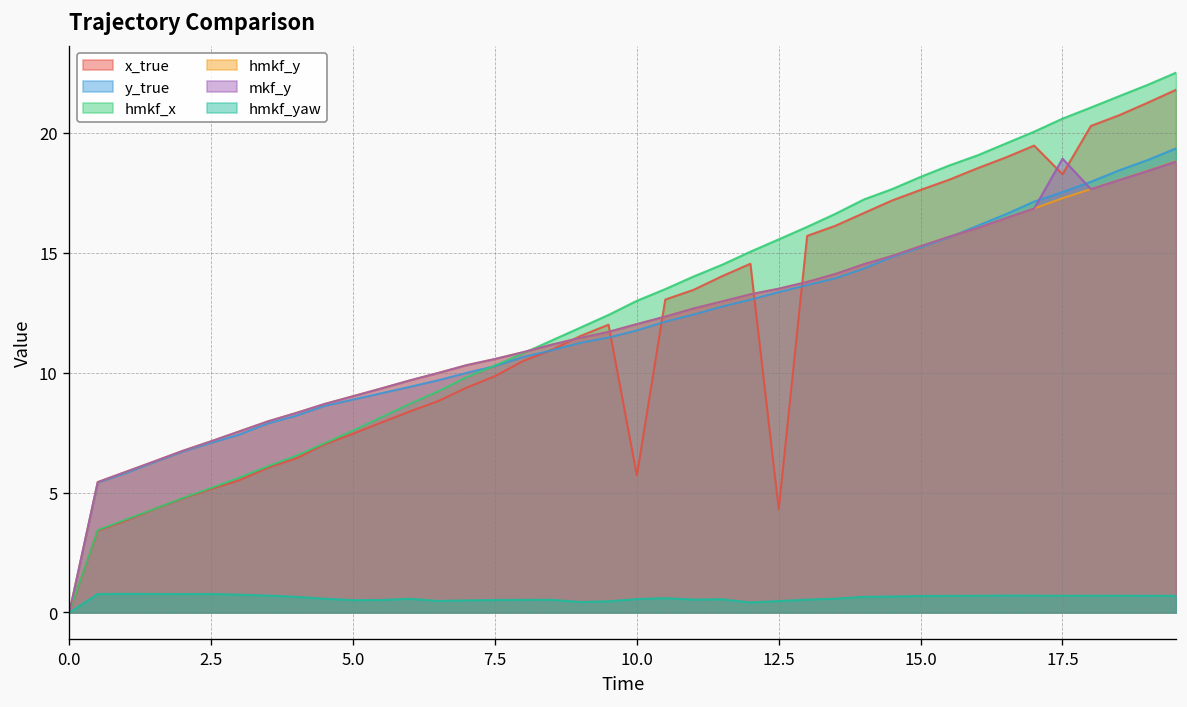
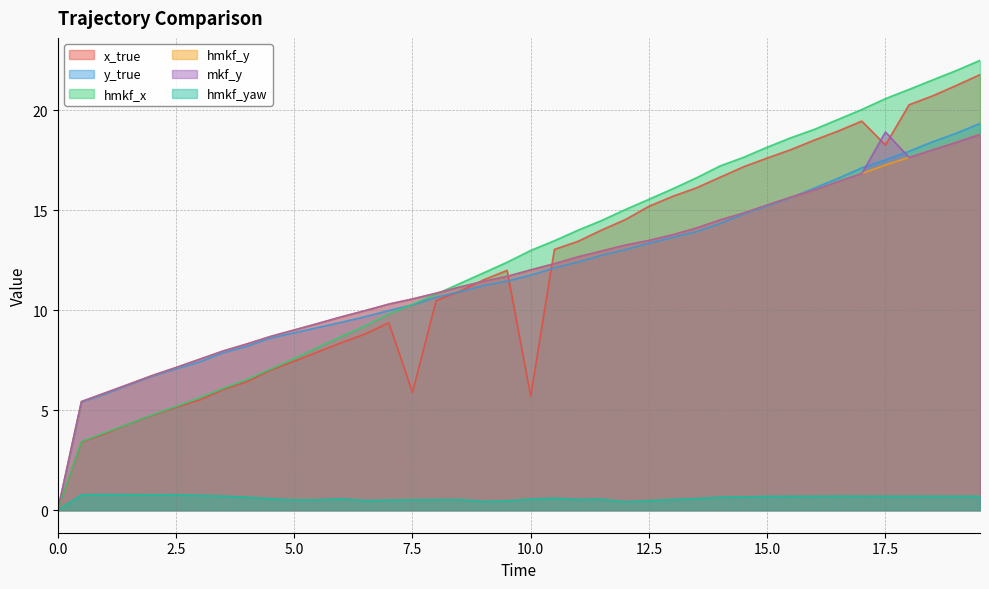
x_true, 7.5: 9.9 -> 5.9
x_true, 12.5: 4.3 -> 15.2
